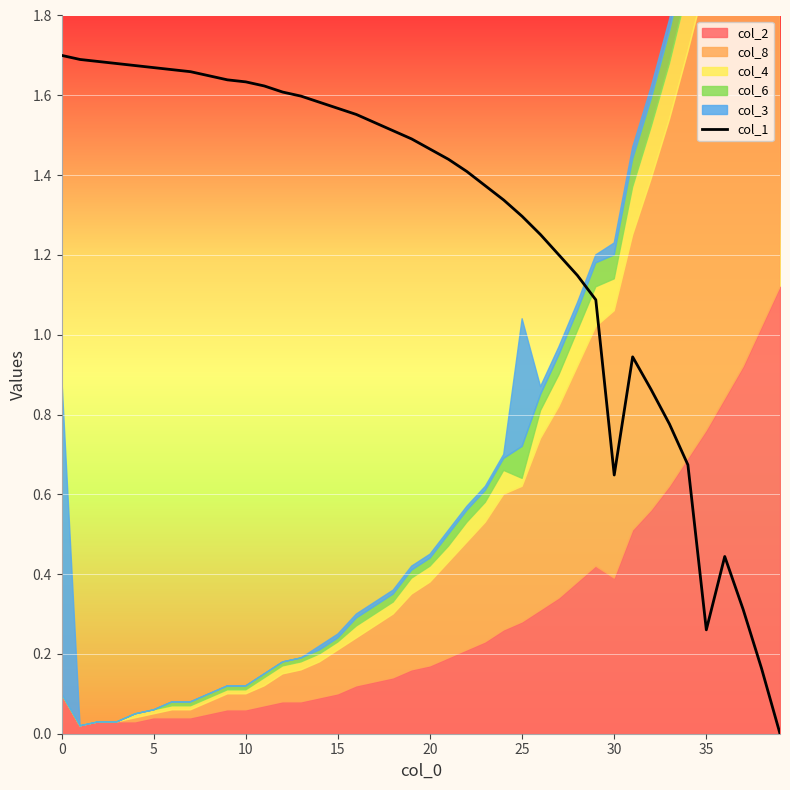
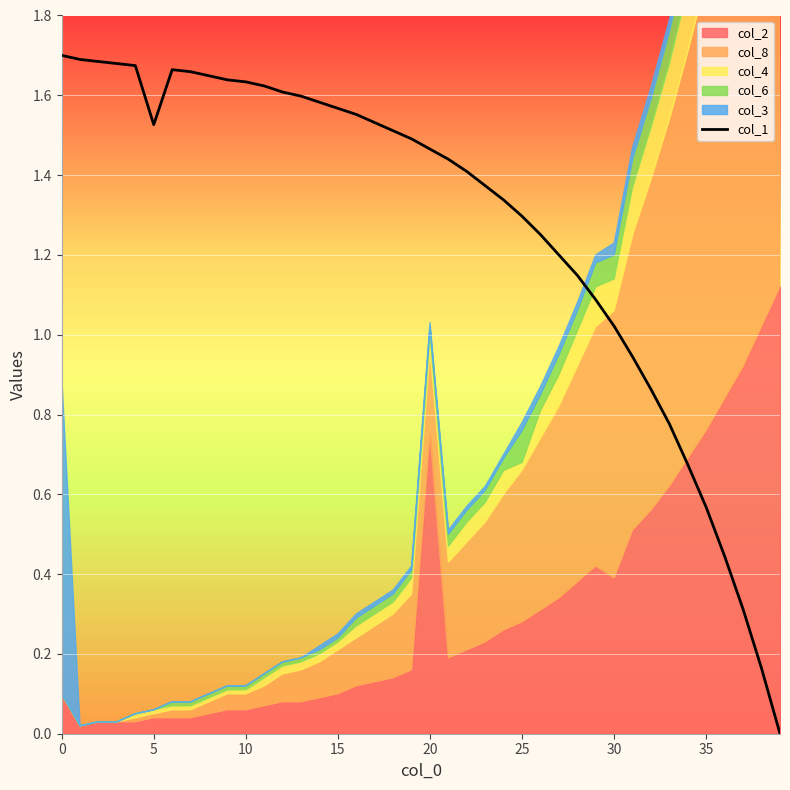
col_1, 5: 1.67 -> 1.53
col_2, 20: 0.17 -> 0.75
col_8, 25: 0.34 -> 0.38
col_3, 25: 0.32 -> 0.02
col_1, 30: 0.65 -> 1.02
col_1, 35: 0.26 -> 0.57
